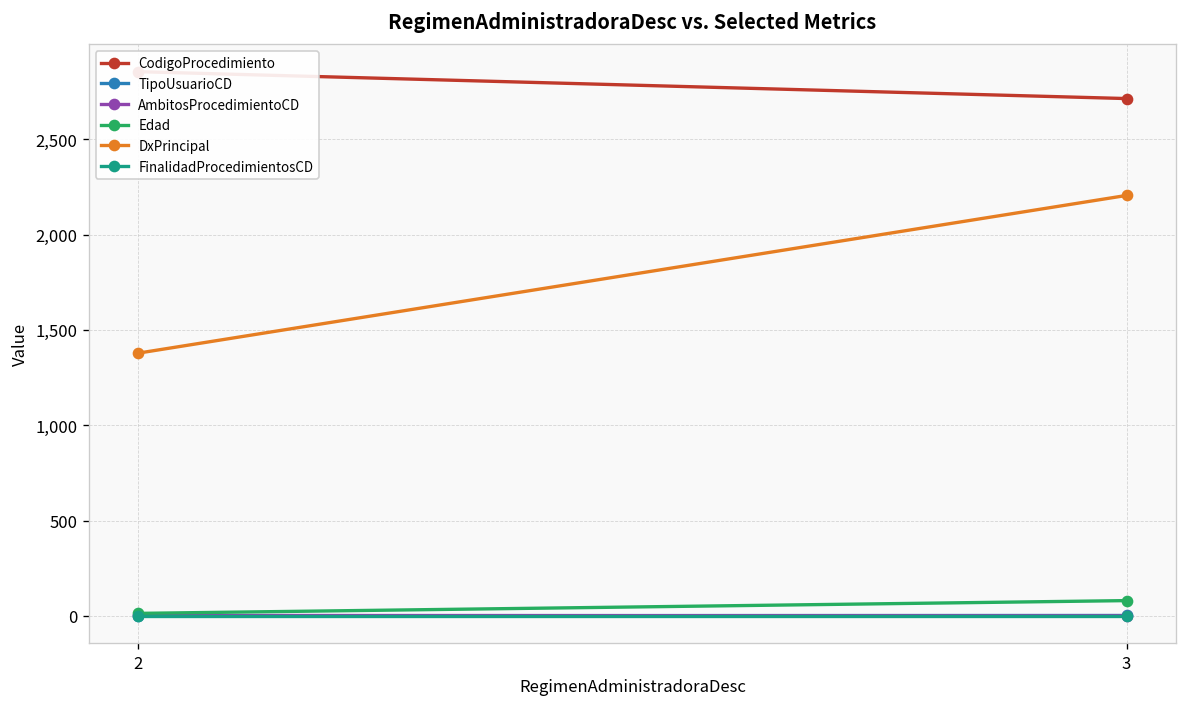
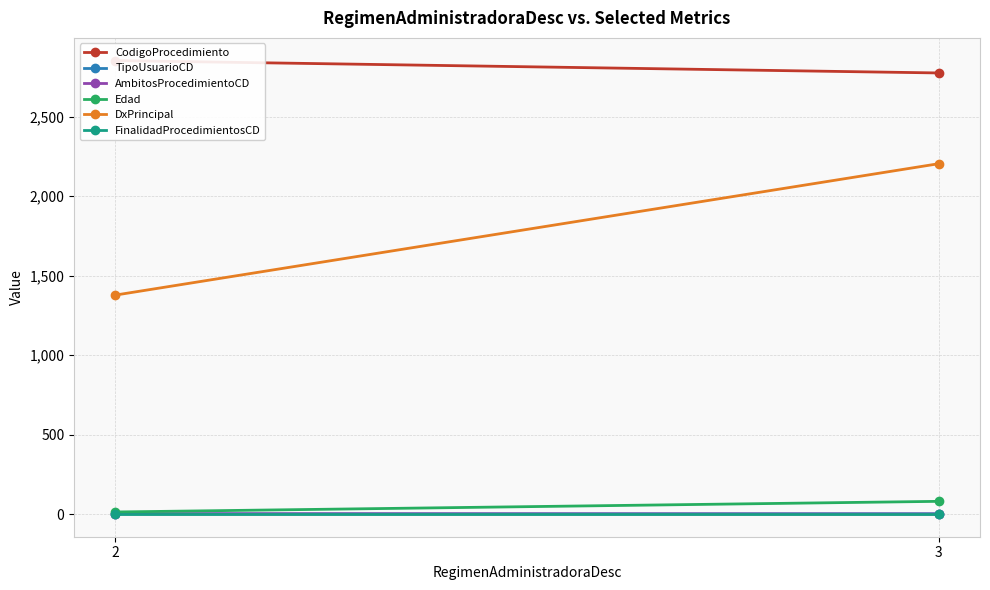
CodigoProcedimiento, 3: 2,710 -> 2,780
